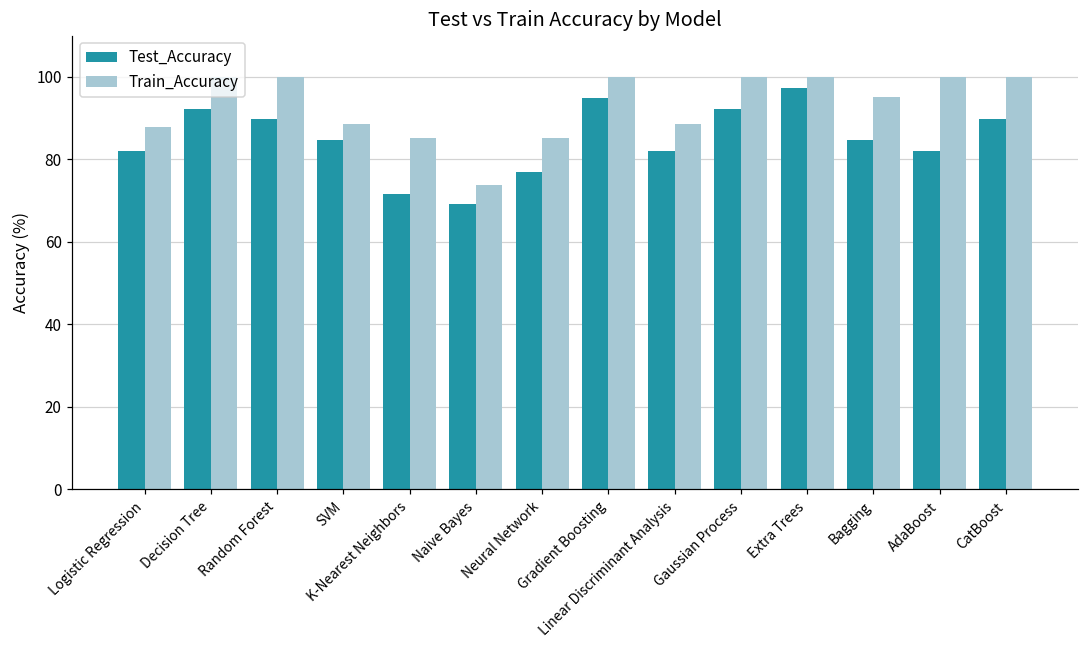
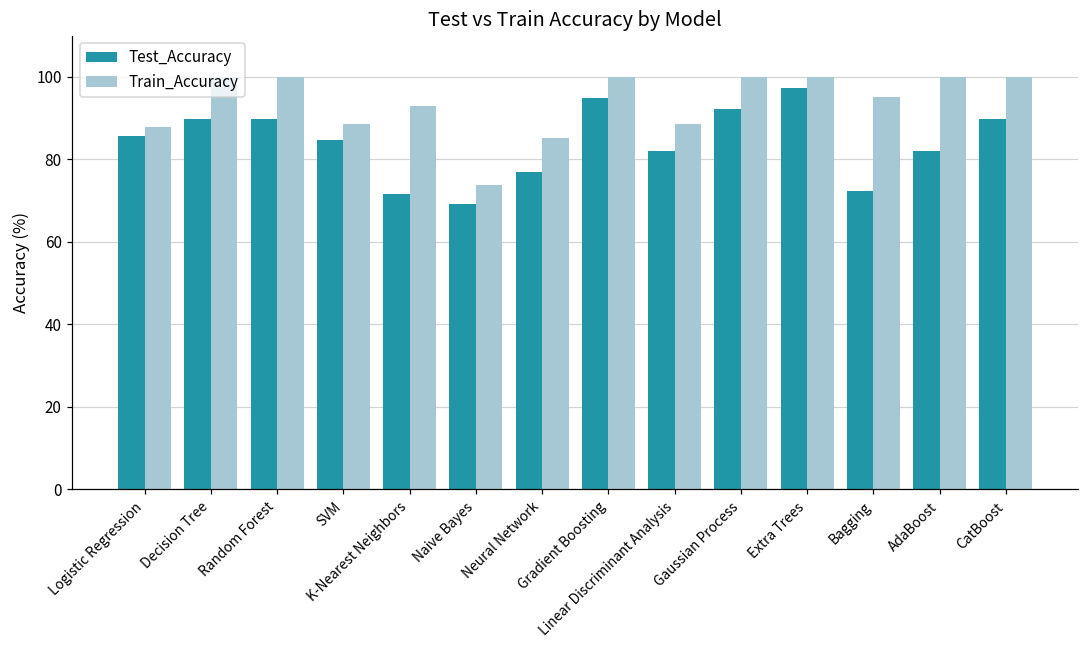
Test_Accuracy, Logistic Regression: 82 -> 86
Test_Accuracy, Decision Tree: 92 -> 90
Train_Accuracy, K-Nearest Neighbors: 85 -> 93
Test_Accuracy, Bagging: 85 -> 72
